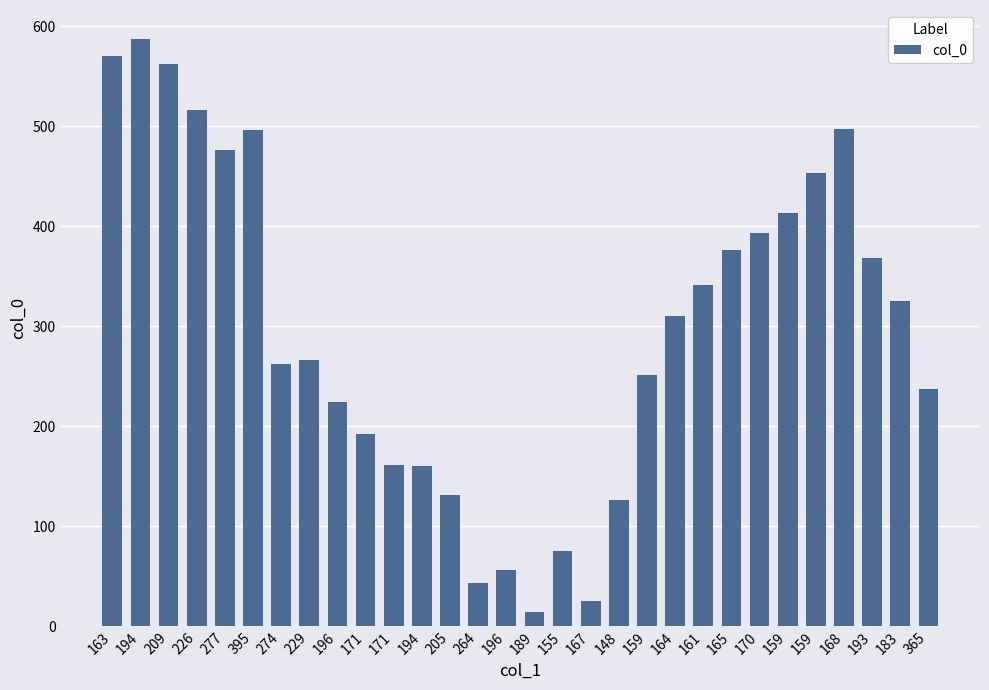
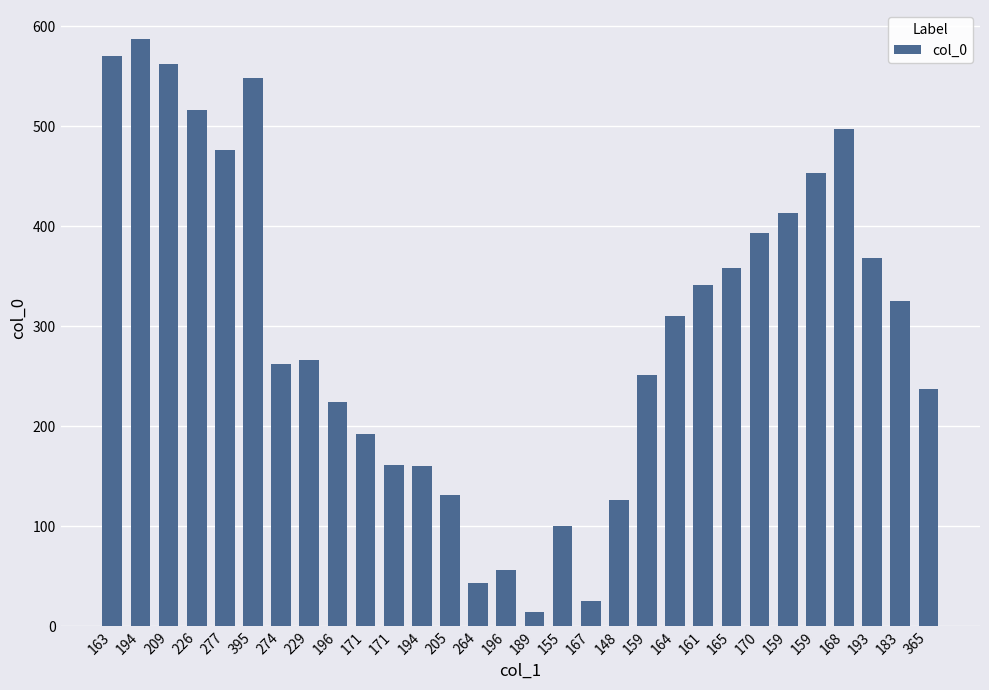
395: 500 -> 550
155: 80 -> 100
165: 380 -> 360
